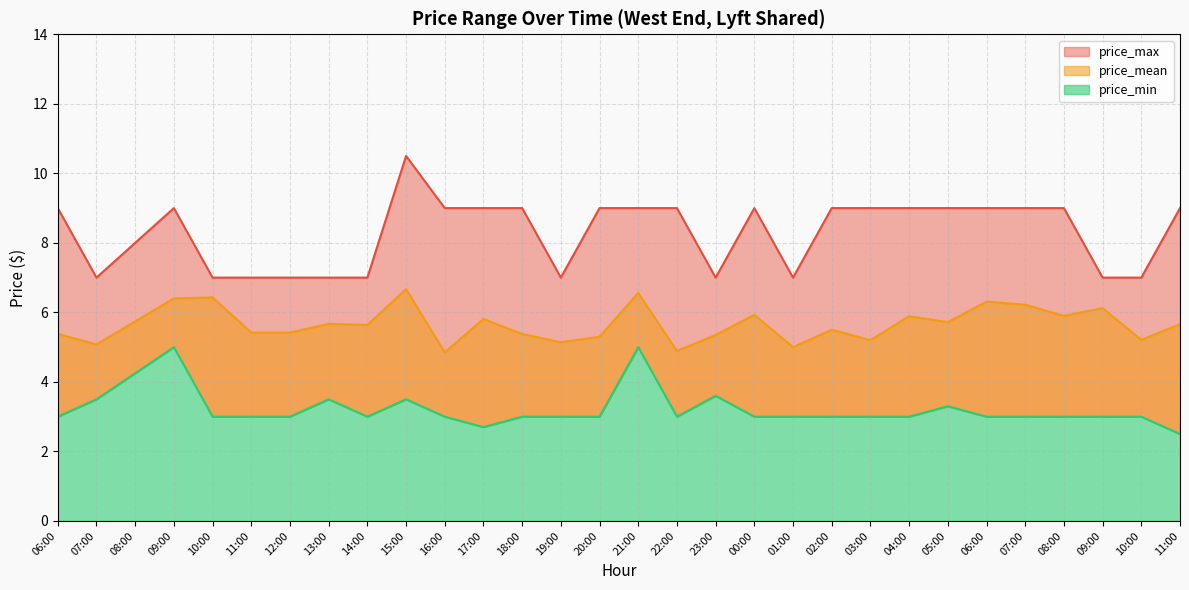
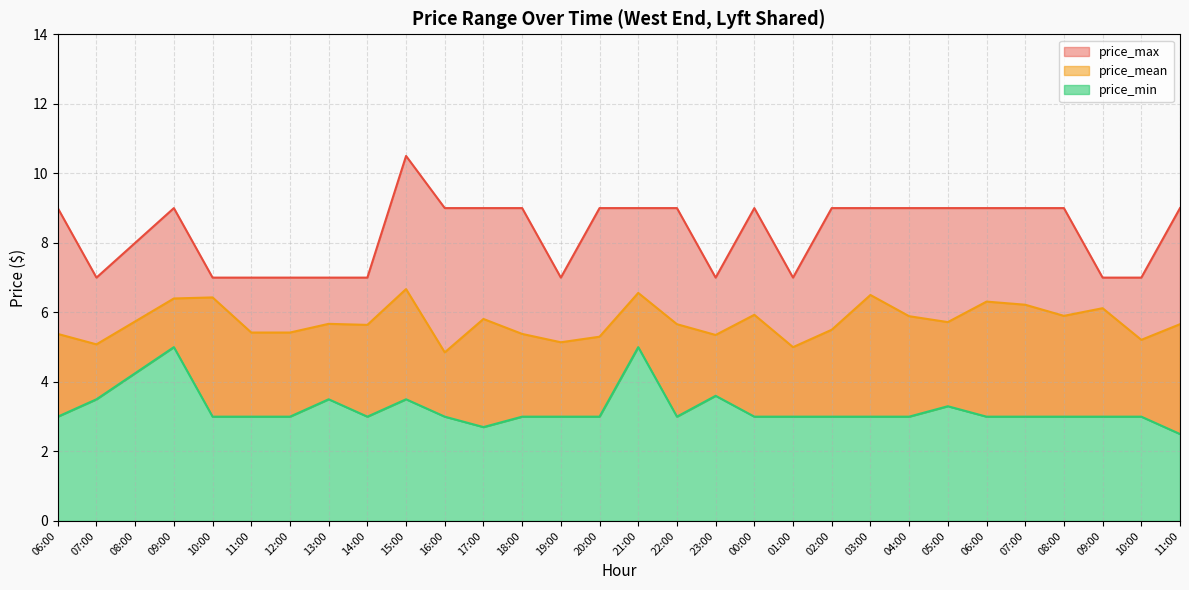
price_mean, 22:00: 4.9 -> 5.7
price_mean, 03:00: 5.2 -> 6.5
